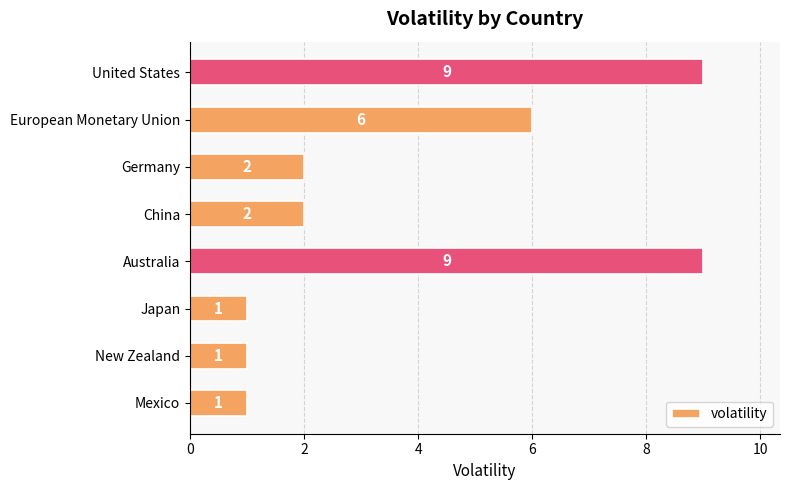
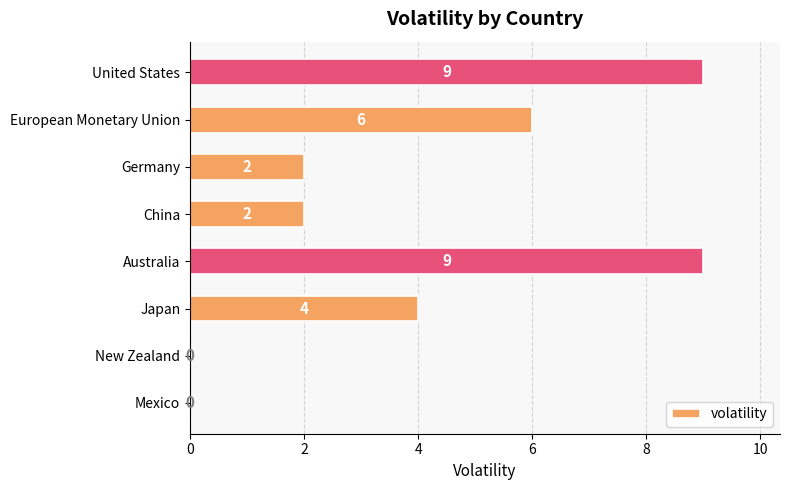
Japan: 1 -> 4
New Zealand: 1 -> 0
Mexico: 1 -> 0
